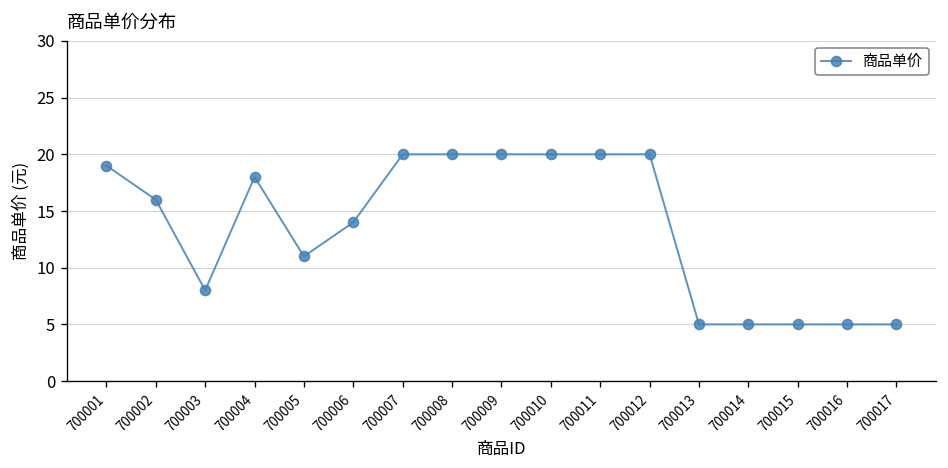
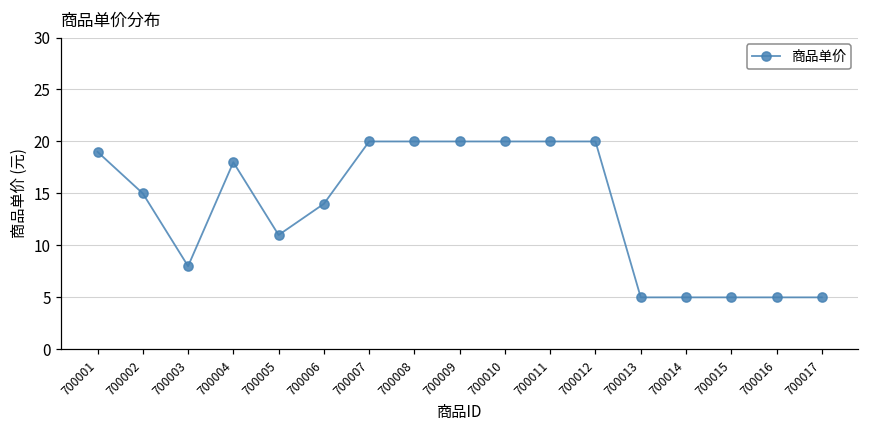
700002: 16 -> 15
